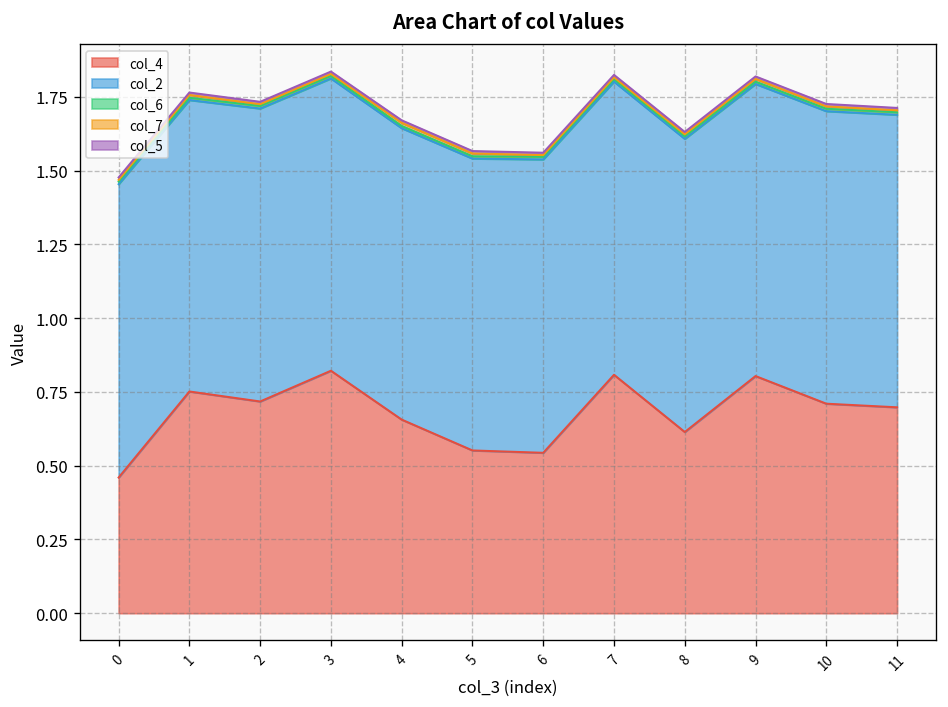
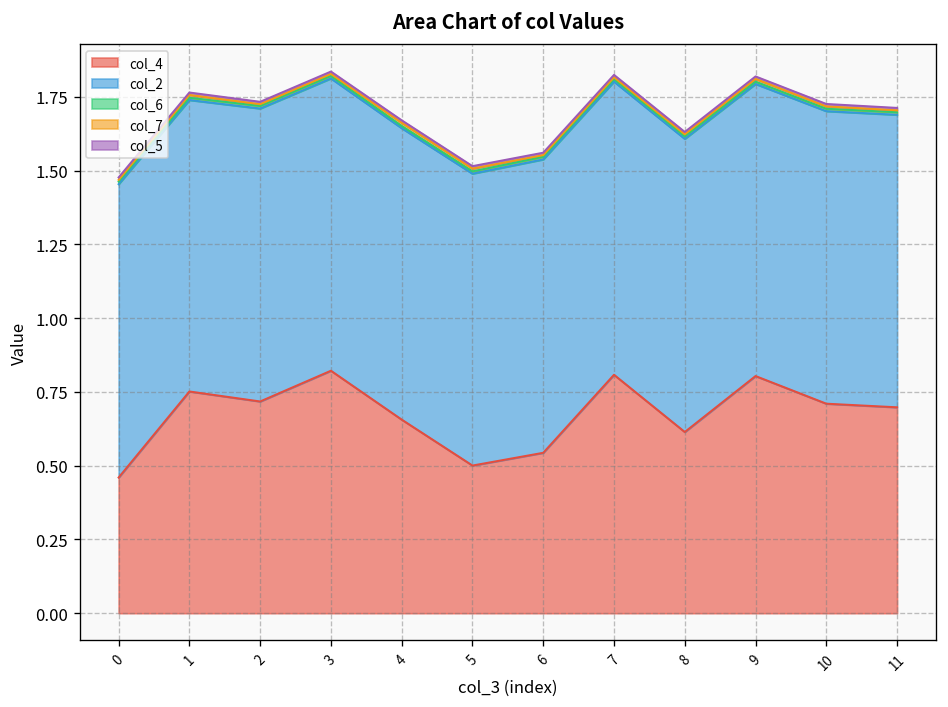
col_4, 5: 0.55 -> 0.50
